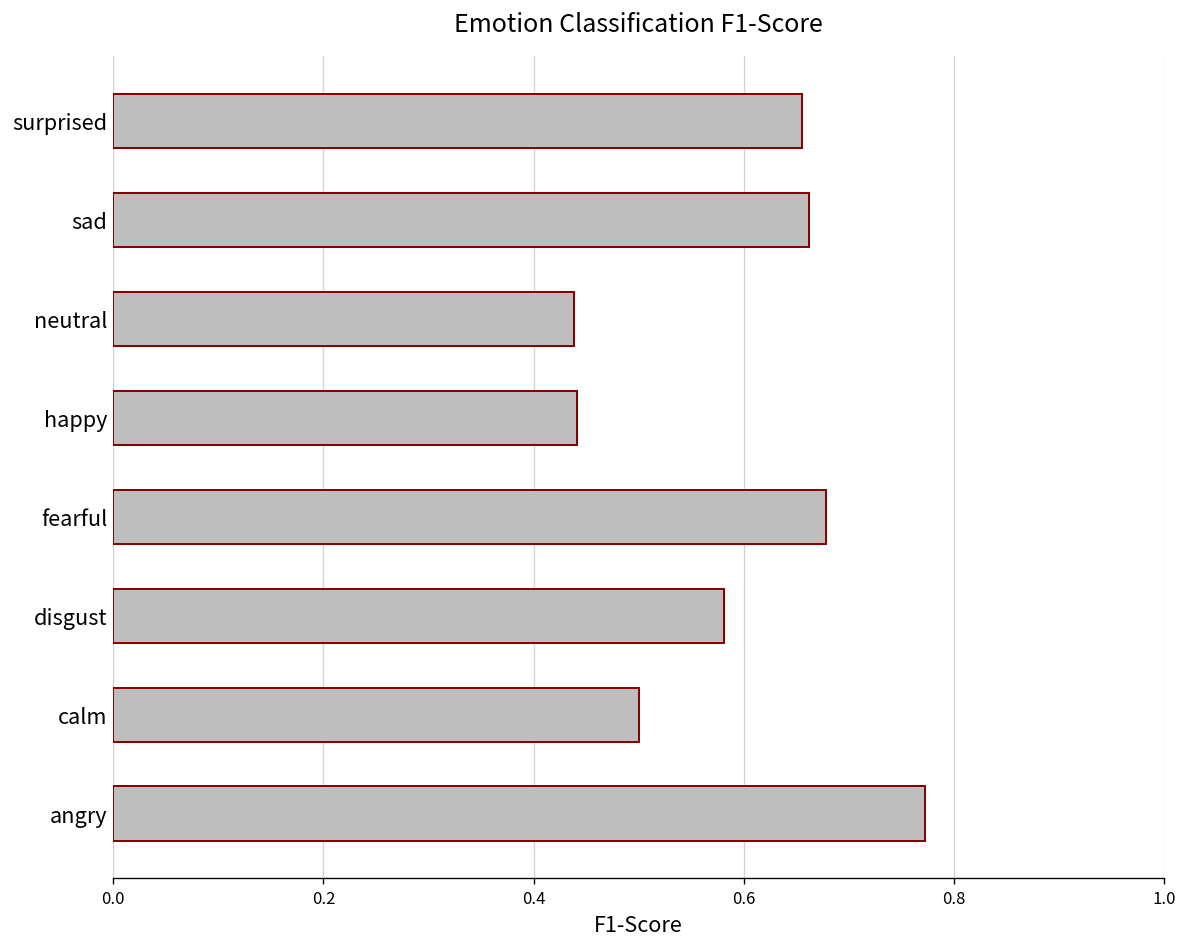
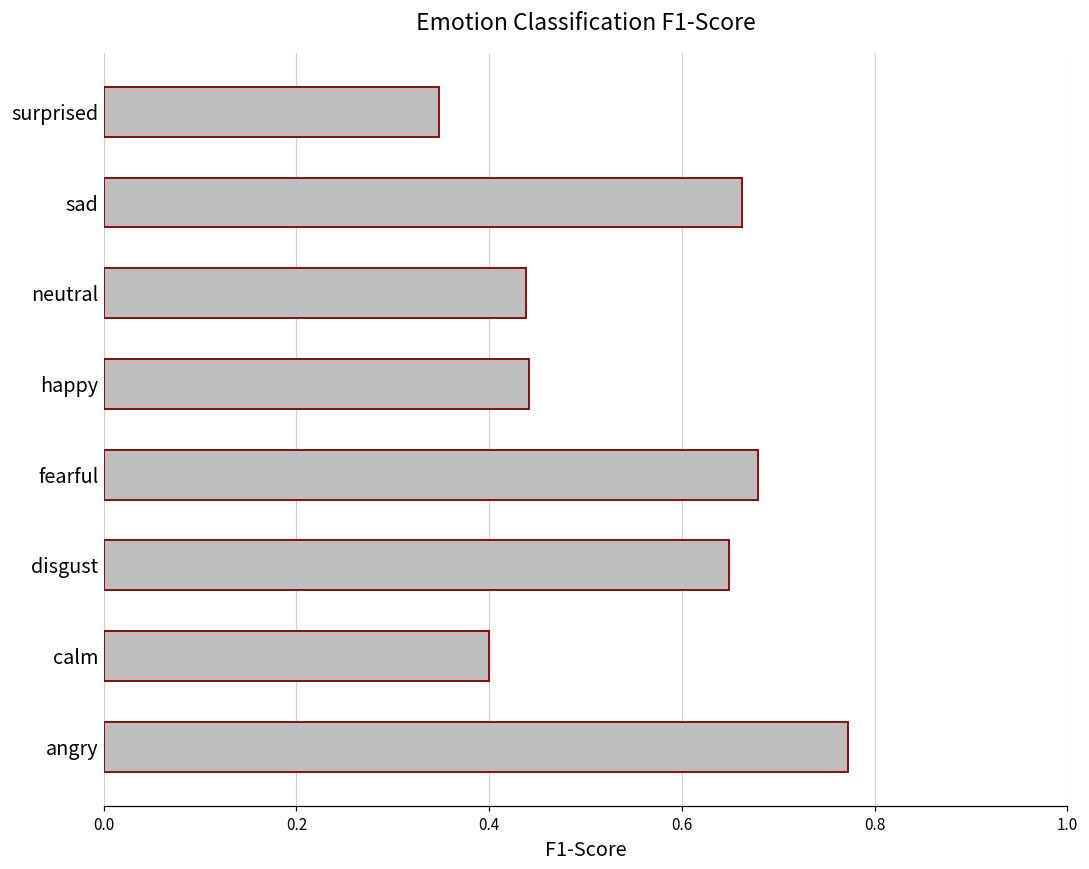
surprised: 0.66 -> 0.35
disgust: 0.58 -> 0.65
calm: 0.5 -> 0.4
